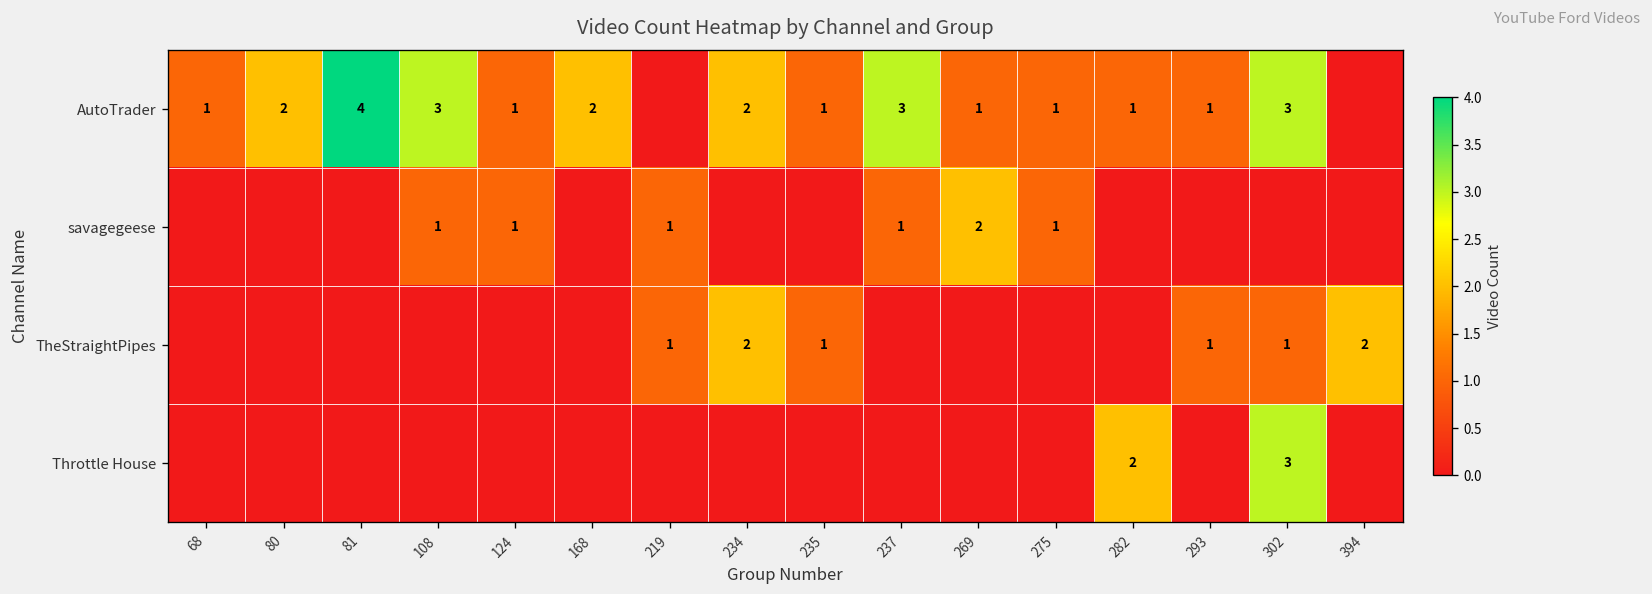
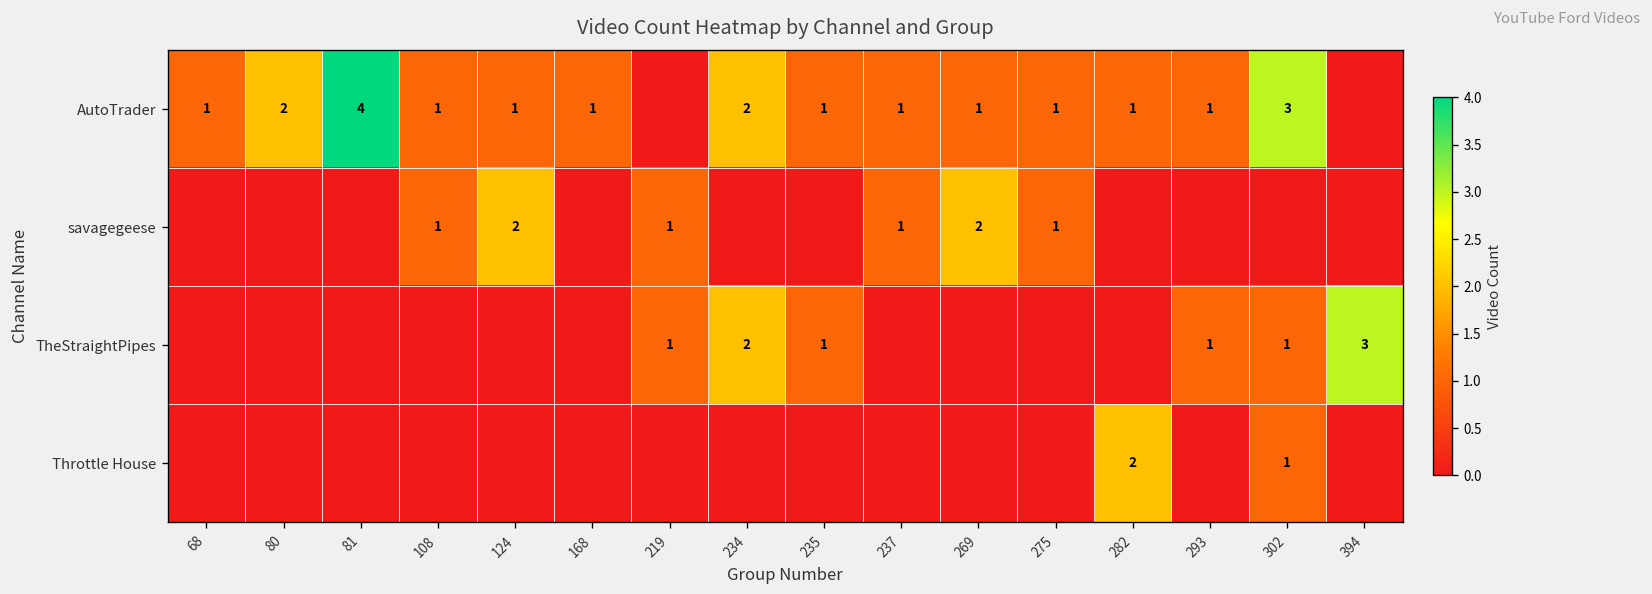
AutoTrader, 108: 3 -> 1
AutoTrader, 168: 2 -> 1
AutoTrader, 237: 3 -> 1
savagegeese, 124: 1 -> 2
TheStraightPipes, 394: 2 -> 3
Throttle House, 302: 3 -> 1
